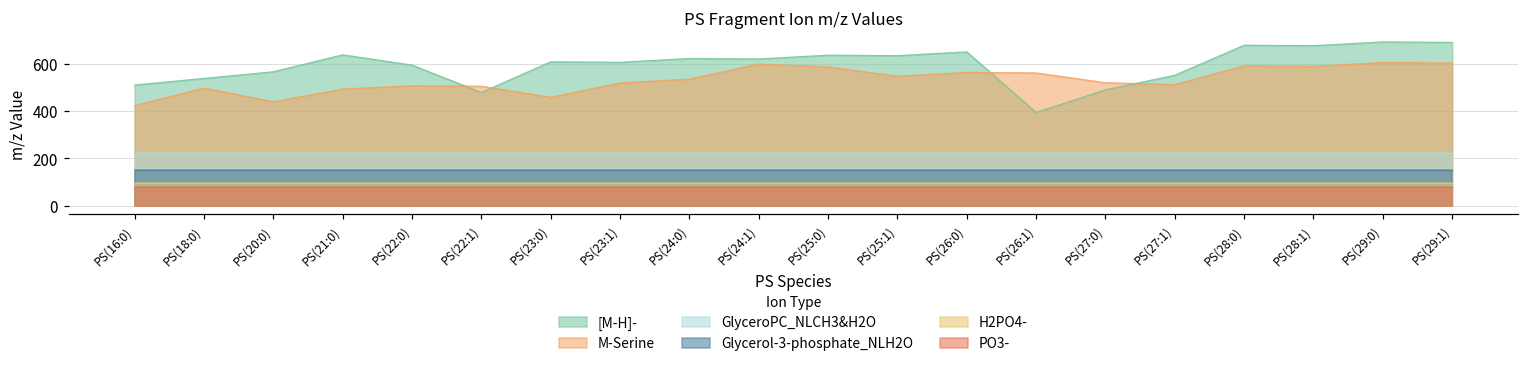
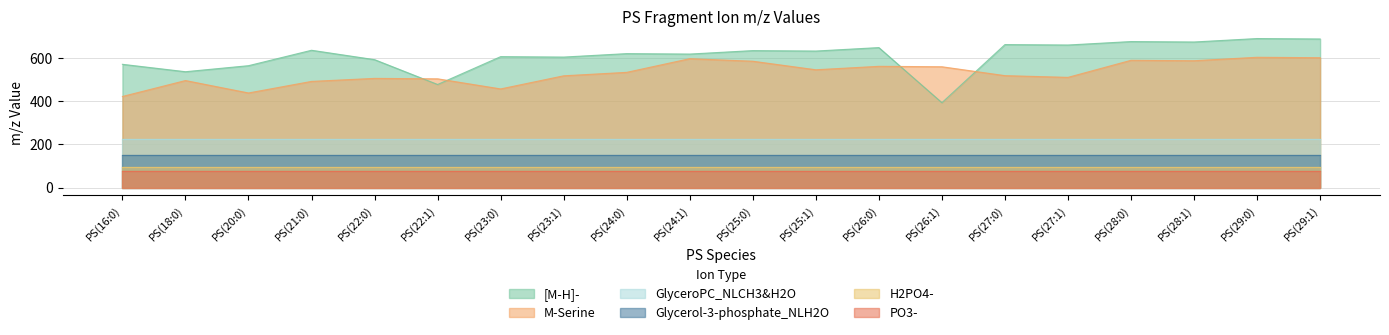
[M-H]-, PS(16:0): 510 -> 570
[M-H]-, PS(27:0): 490 -> 660
[M-H]-, PS(27:1): 550 -> 660
